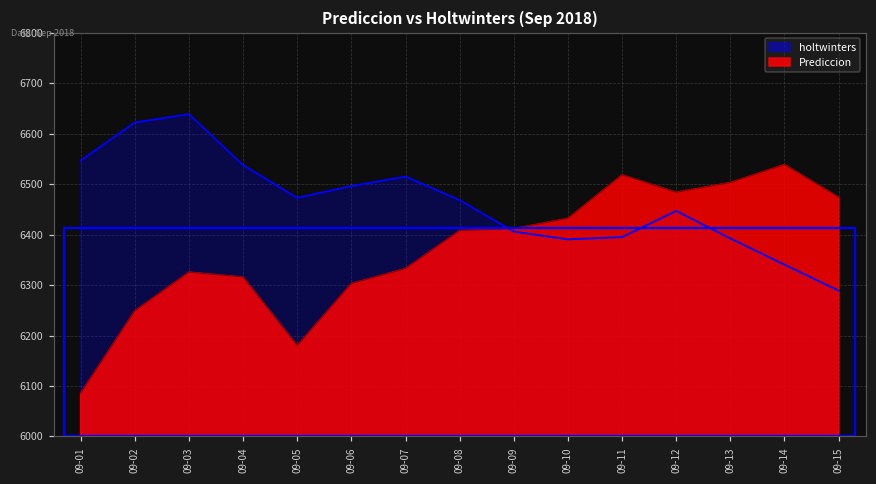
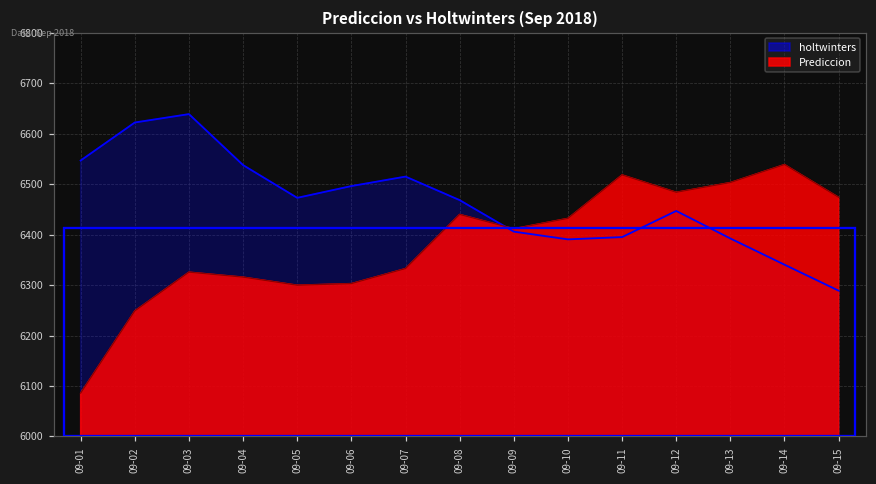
Prediccion, 09-05: 6180 -> 6300
Prediccion, 09-08: 6410 -> 6440
